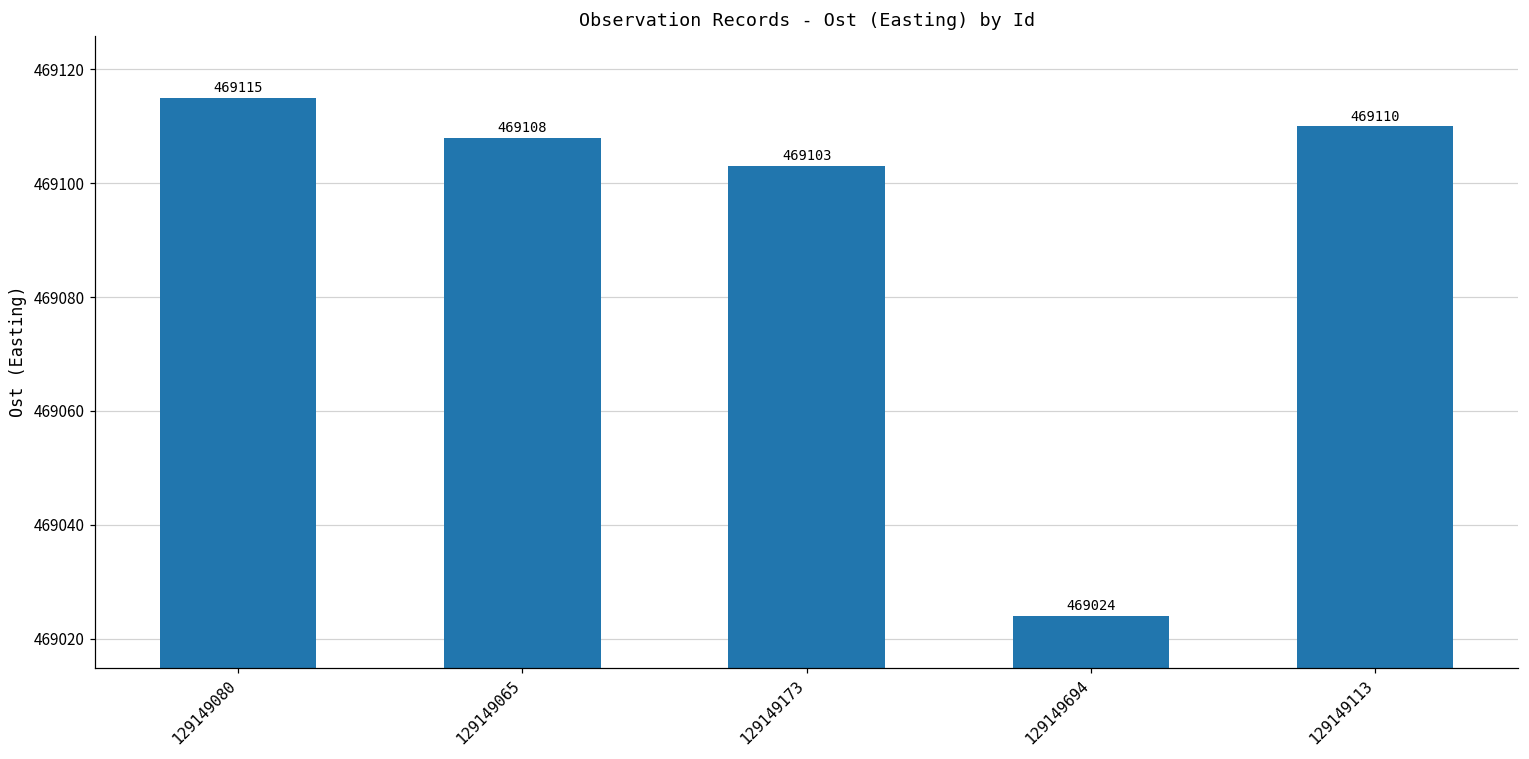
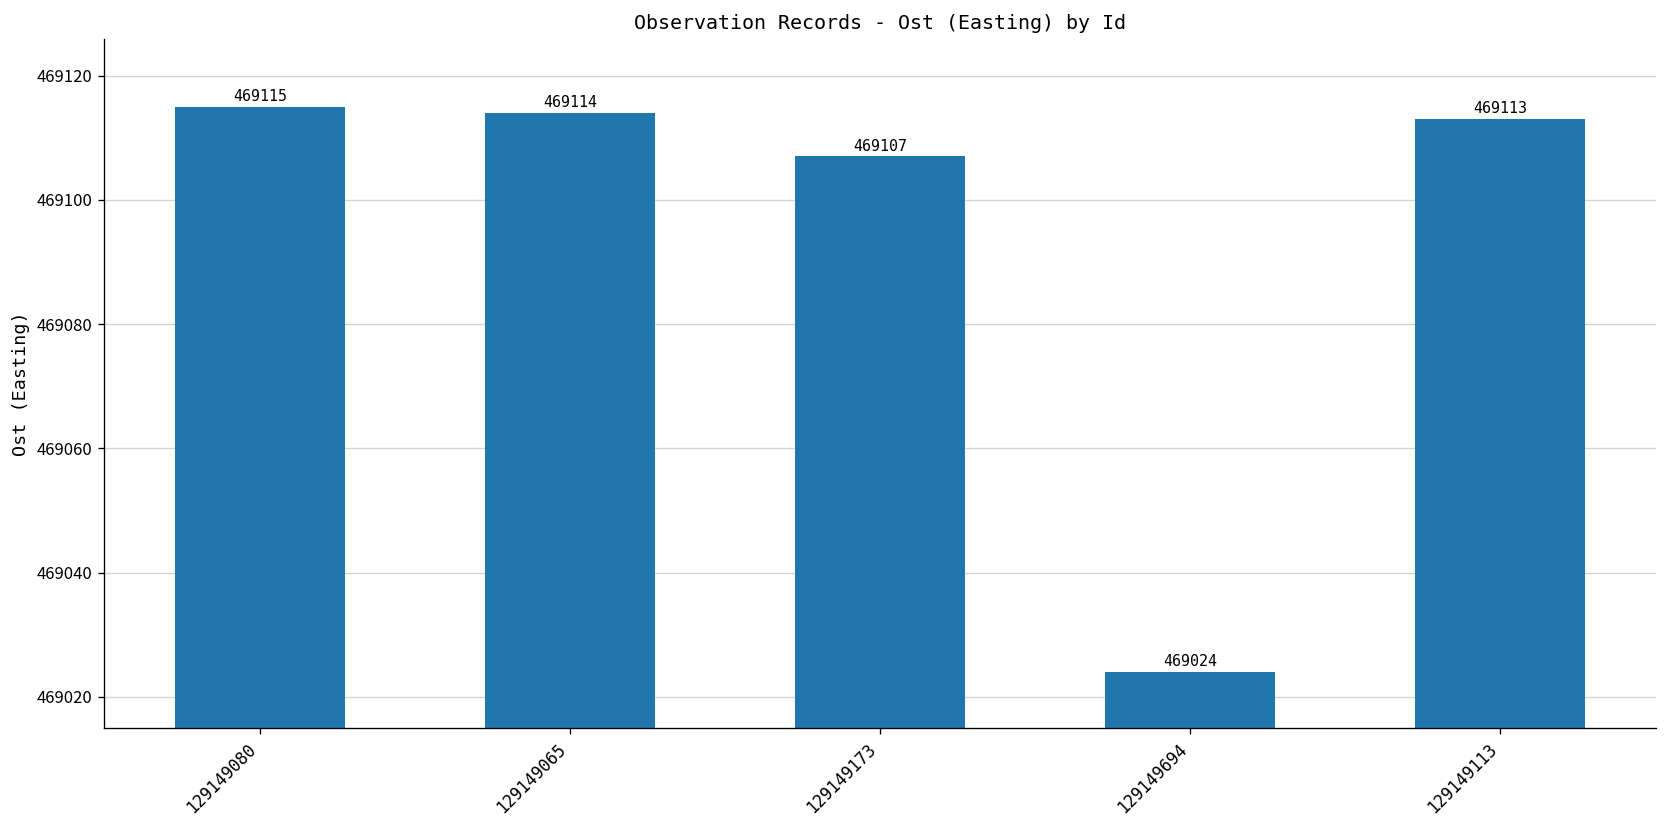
129149065: 469108 -> 469114
129149173: 469103 -> 469107
129149113: 469110 -> 469113
